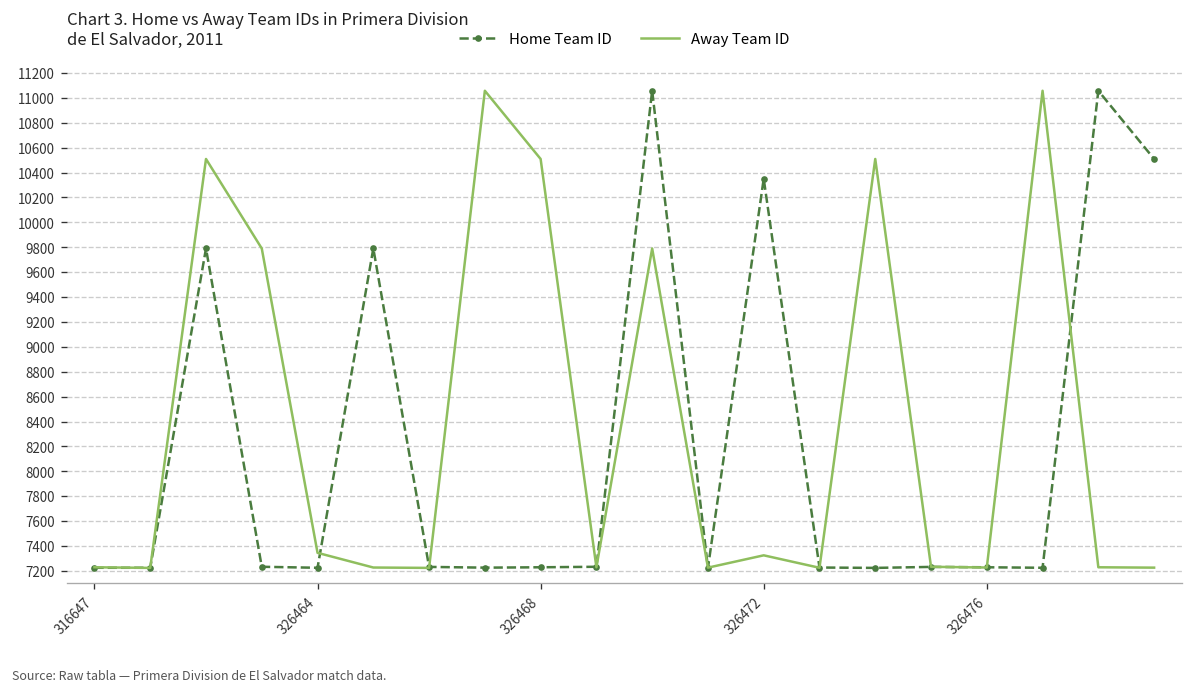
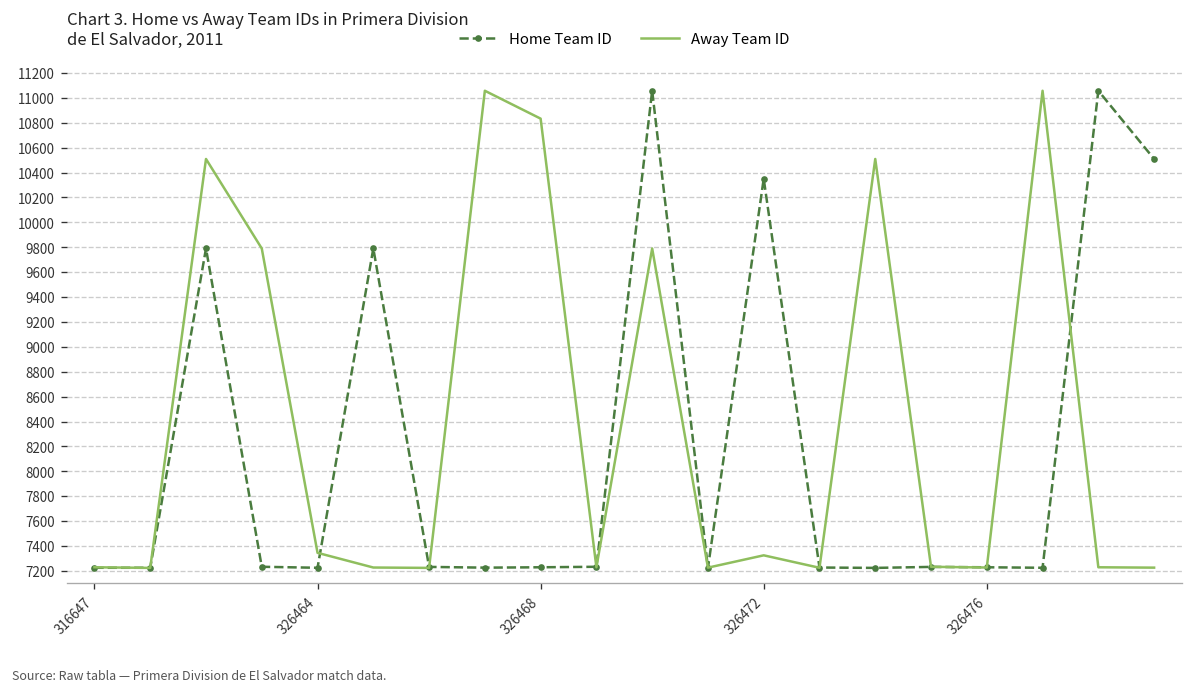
Away Team ID, 326468: 10510 -> 10830
